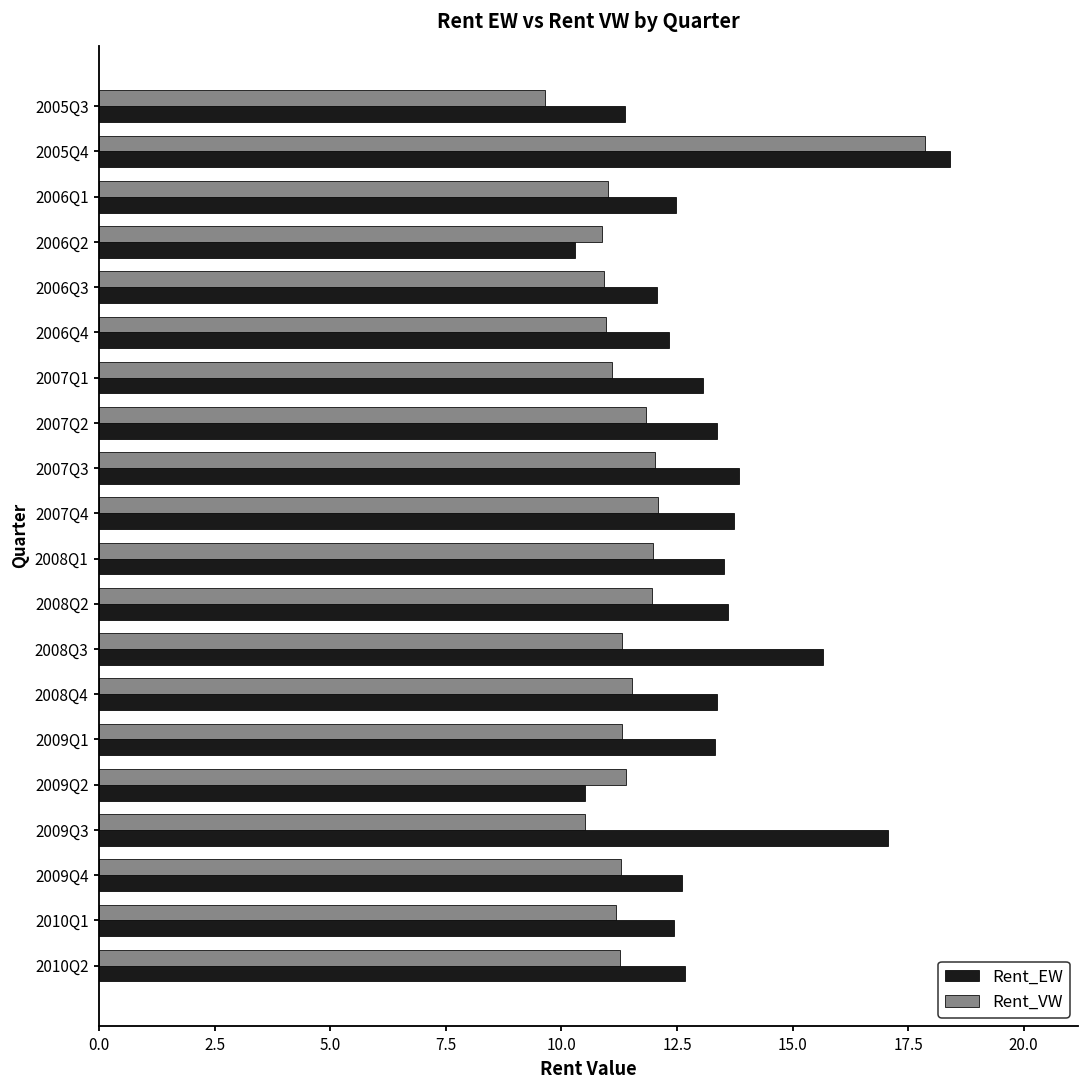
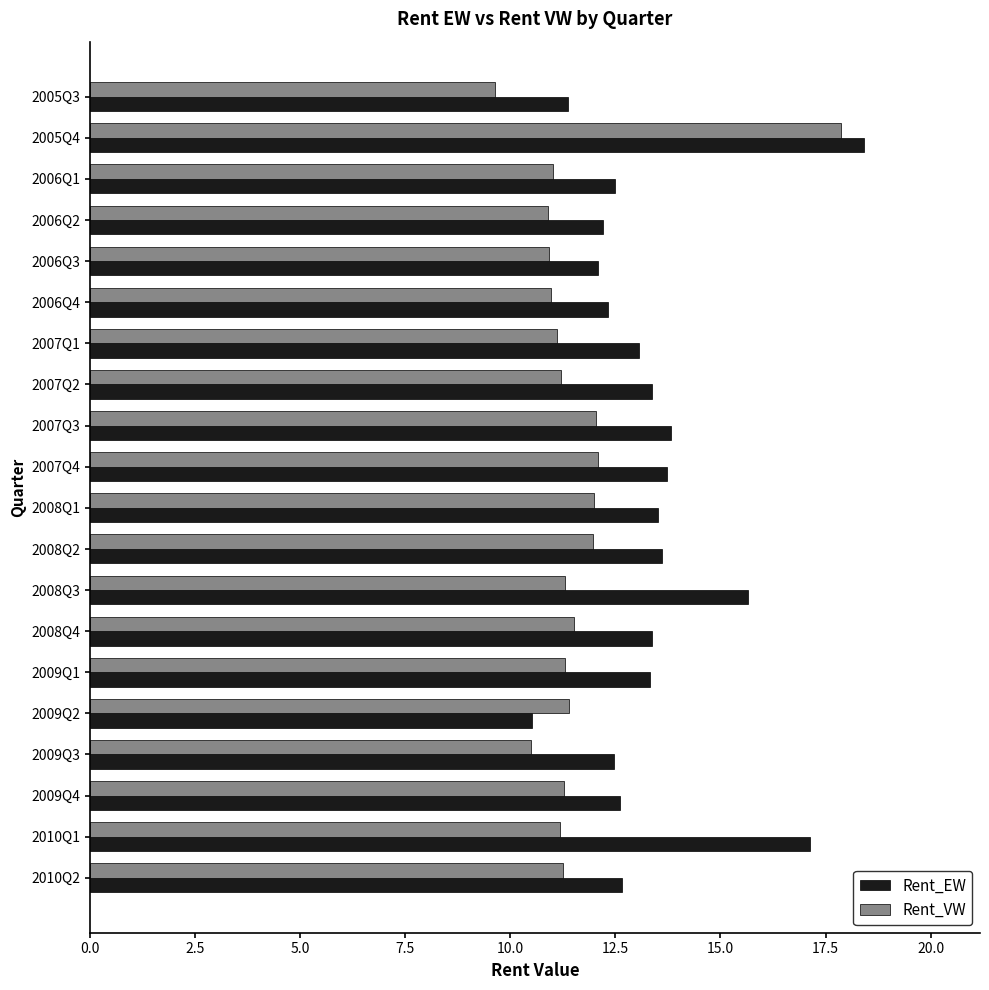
Rent_EW, 2006Q2: 10.3 -> 12.2
Rent_VW, 2007Q2: 11.8 -> 11.2
Rent_EW, 2009Q3: 17.1 -> 12.5
Rent_EW, 2010Q1: 12.4 -> 17.1
